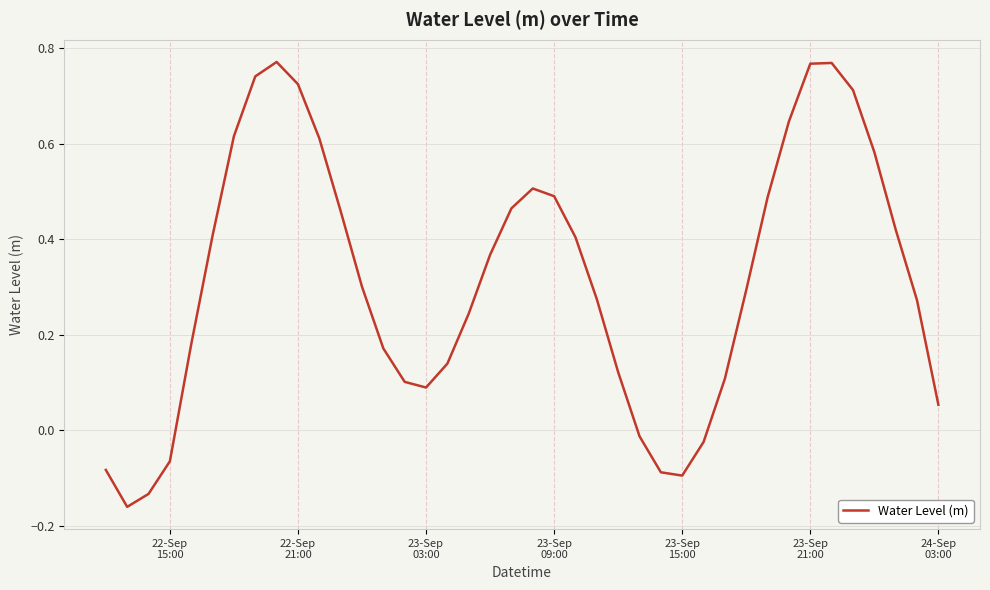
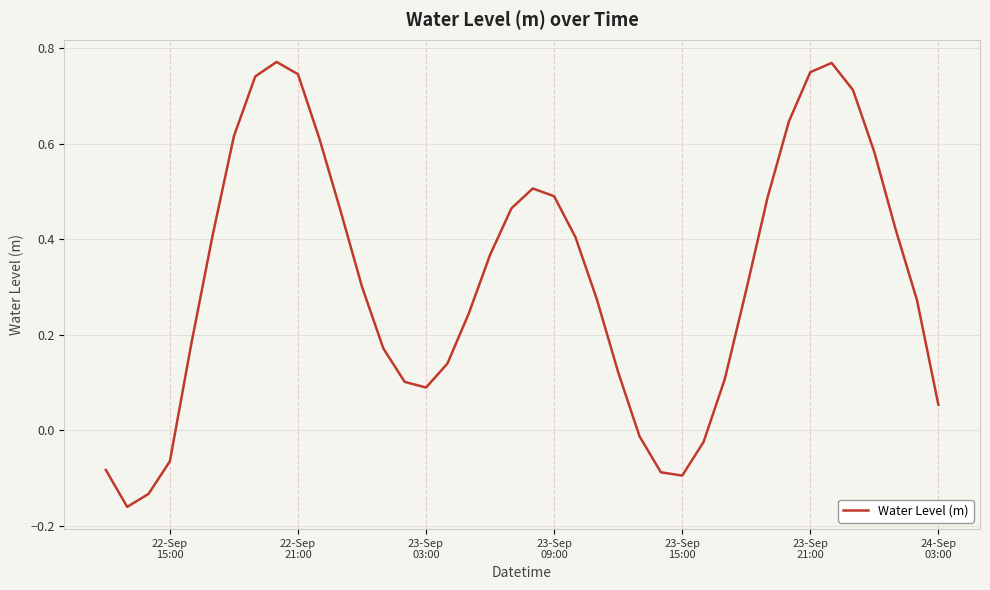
22-Sep 21:00: 0.73 -> 0.75
23-Sep 21:00: 0.77 -> 0.75
